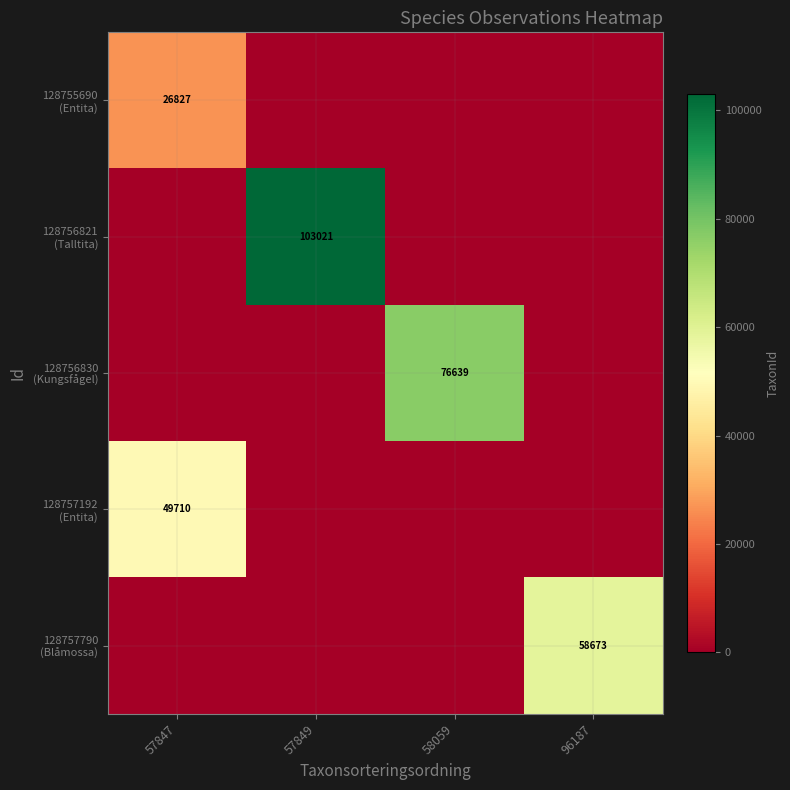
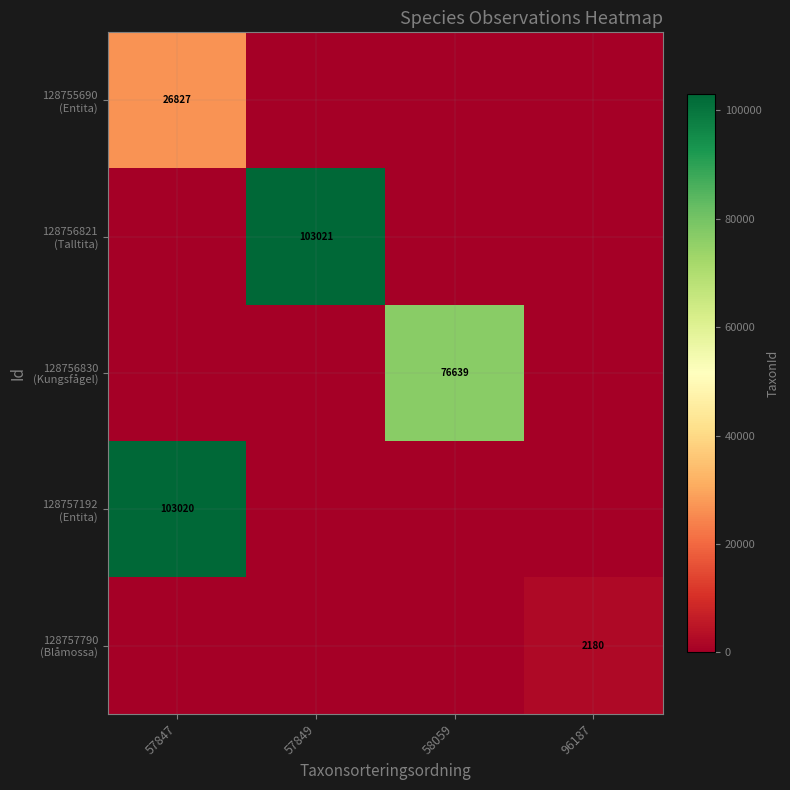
128757192 (Entita), 57847: 49710 -> 103020
128757790 (Blåmossa), 96187: 58673 -> 2180
